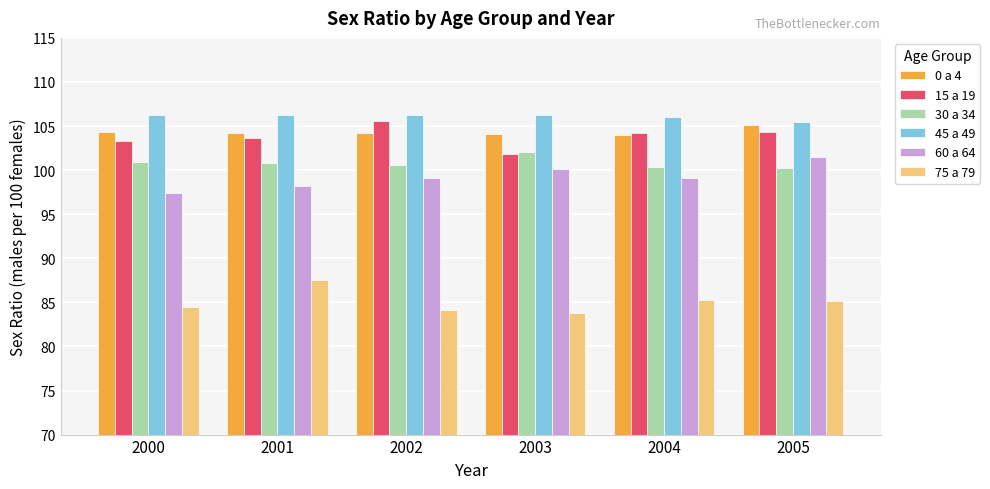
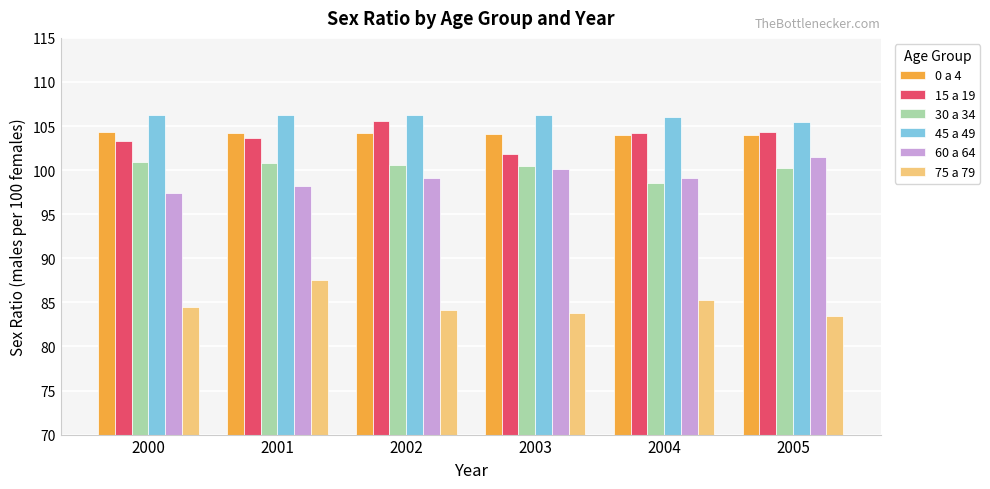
30 a 34, 2003: 102 -> 101
30 a 34, 2004: 100 -> 99
0 a 4, 2005: 105 -> 104
75 a 79, 2005: 85 -> 84
